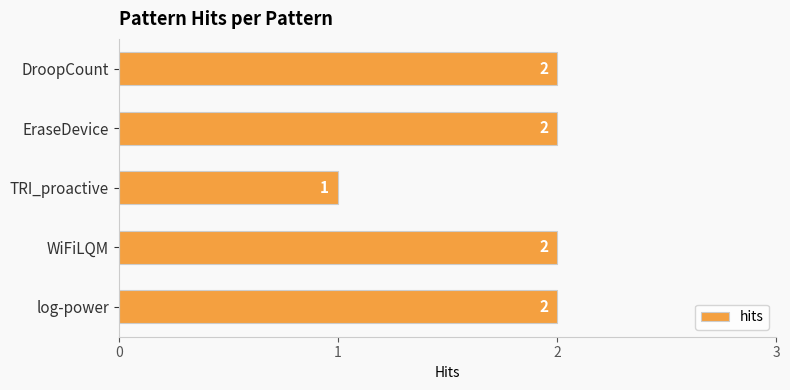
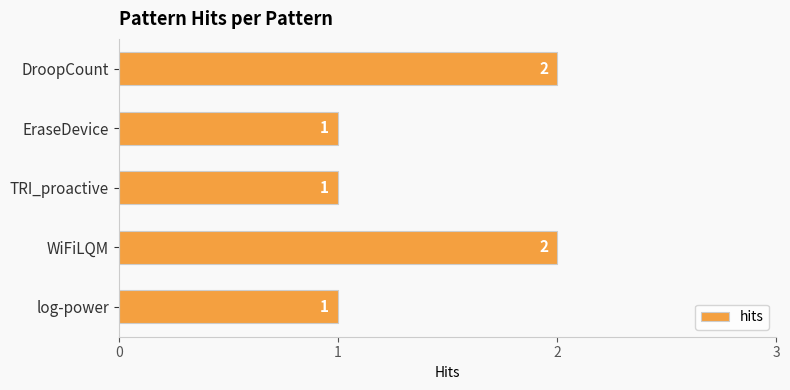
EraseDevice: 2 -> 1
log-power: 2 -> 1
